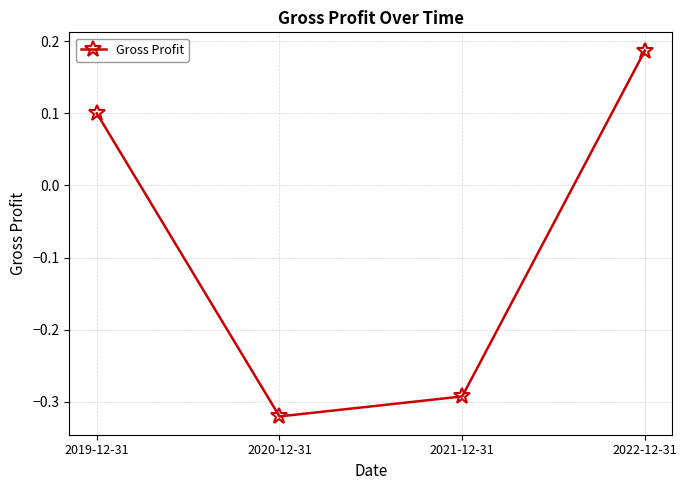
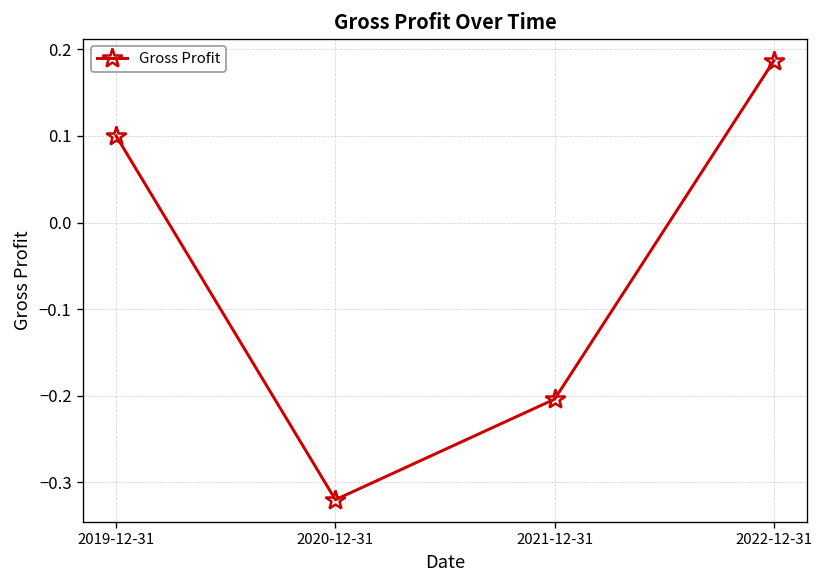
2021-12-31: -0.29 -> -0.20
